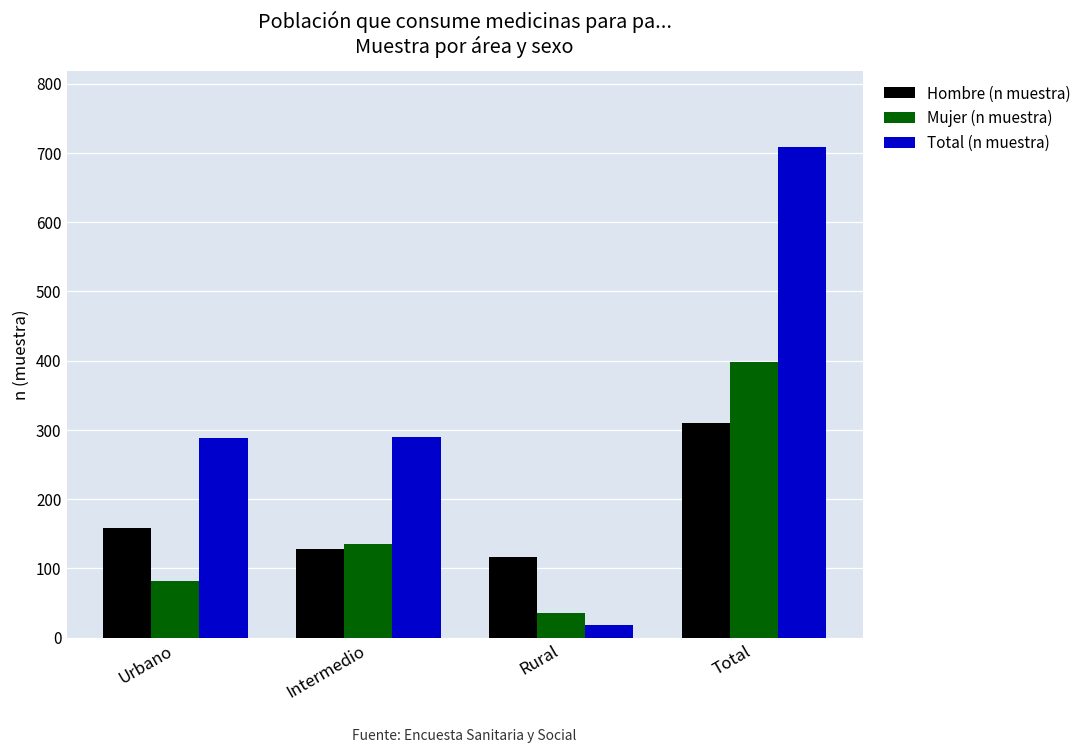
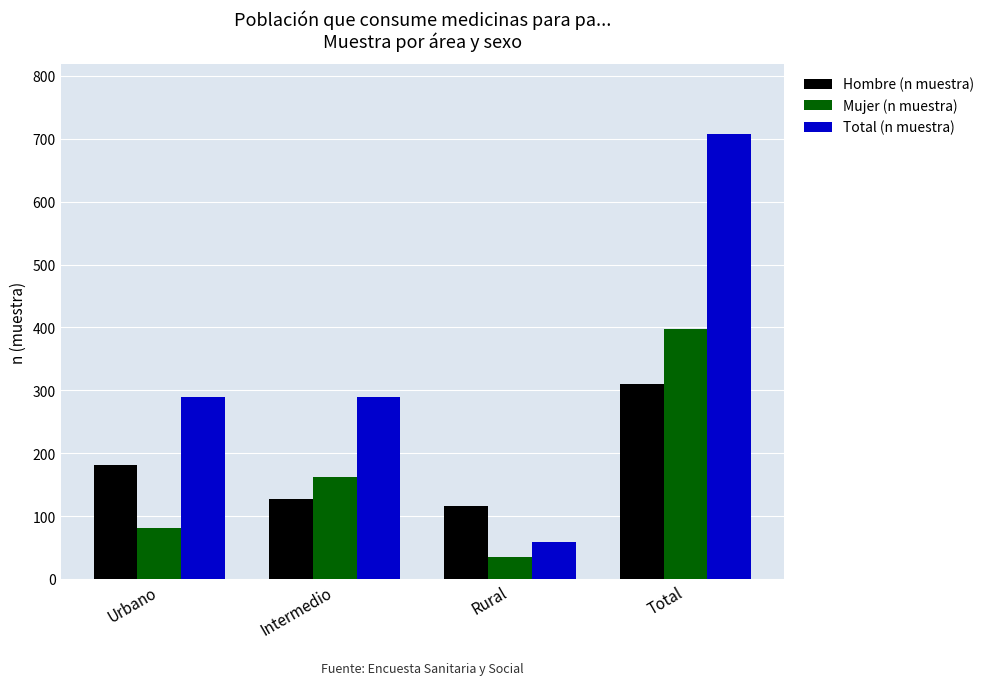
Hombre (n muestra), Urbano: 160 -> 180
Mujer (n muestra), Intermedio: 140 -> 160
Total (n muestra), Rural: 20 -> 60
